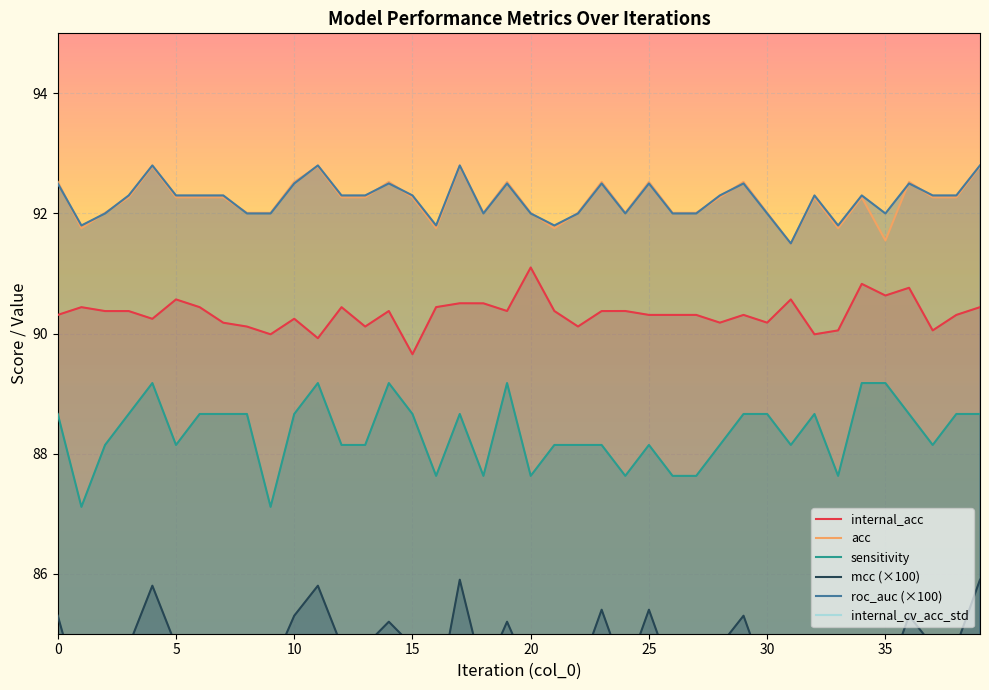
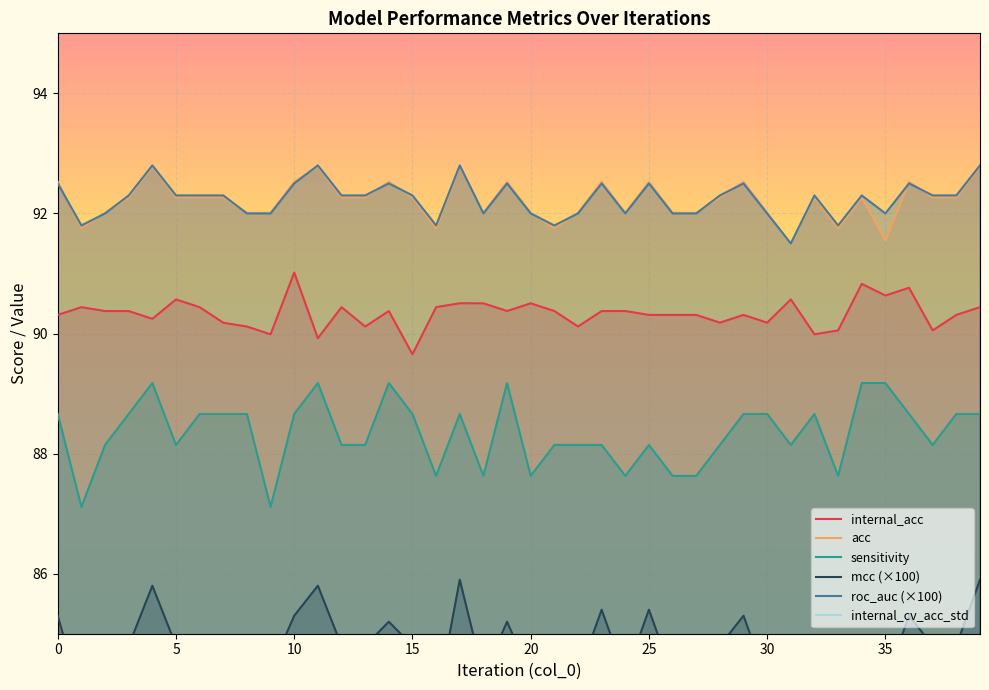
internal_acc, 10: 90.2 -> 91.0
internal_acc, 20: 91.1 -> 90.5
